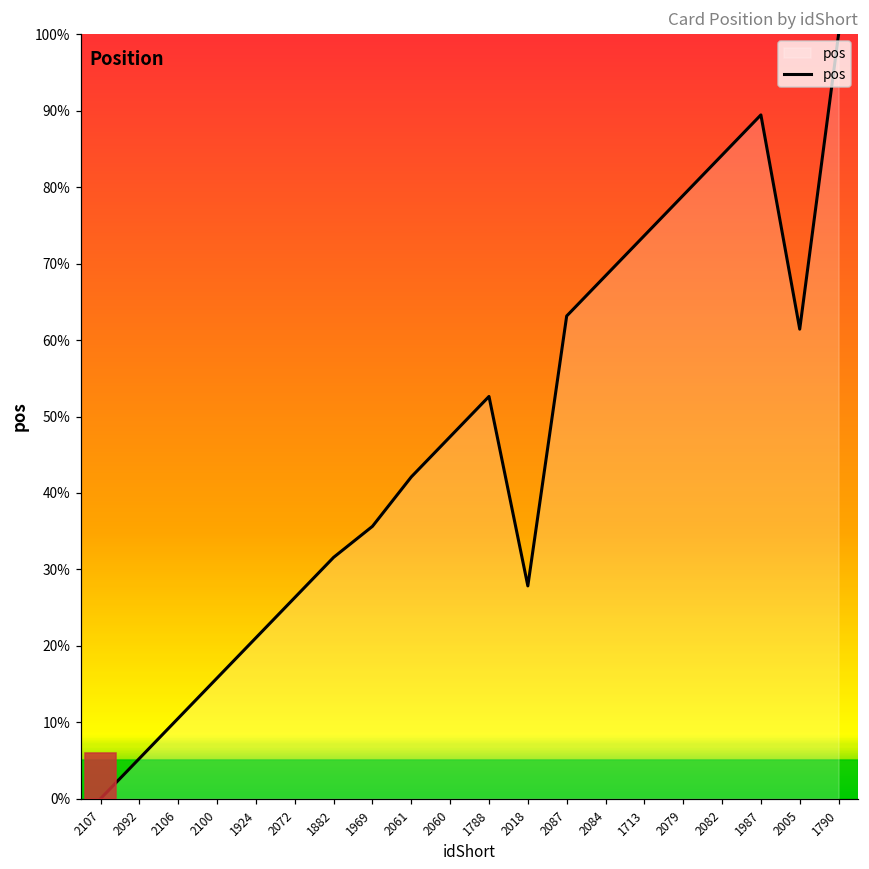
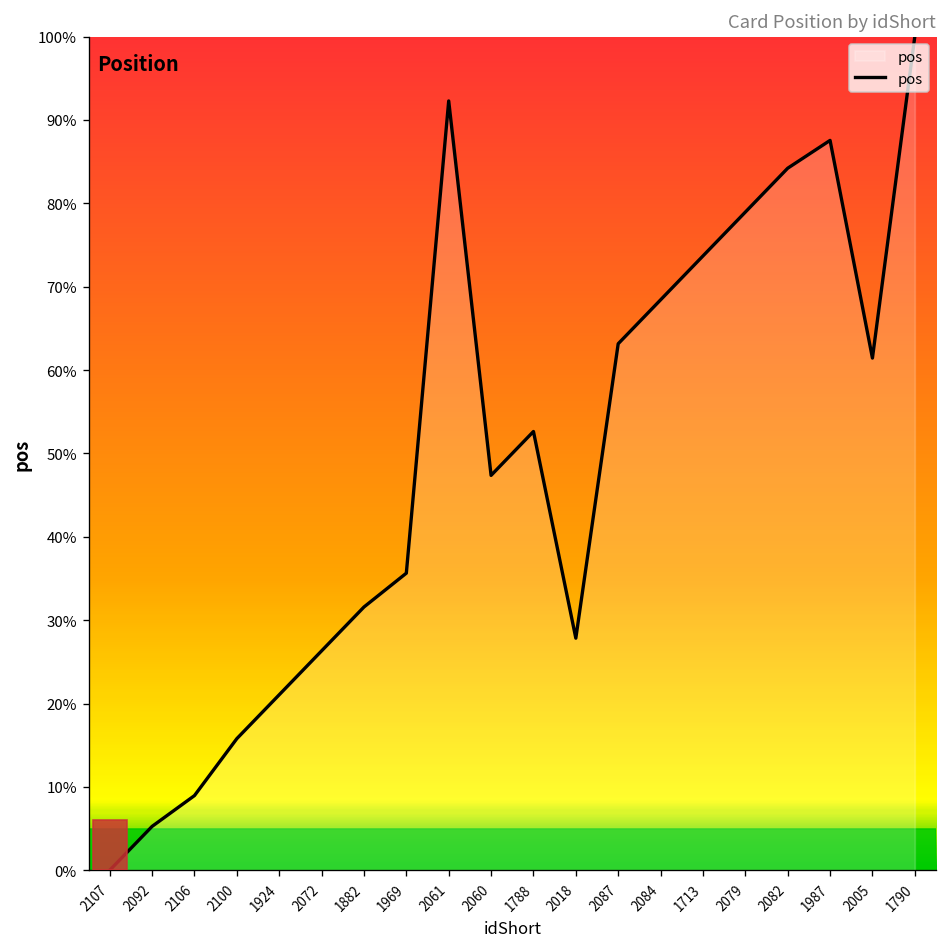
2106: 11% -> 9%
2061: 42% -> 92%
1987: 89% -> 88%
